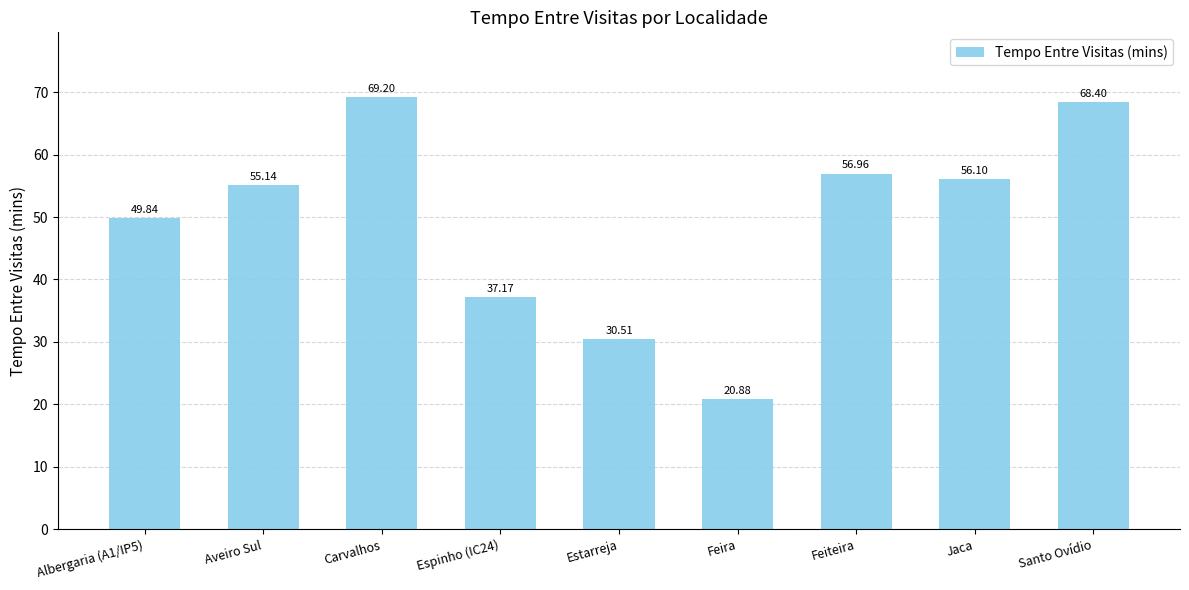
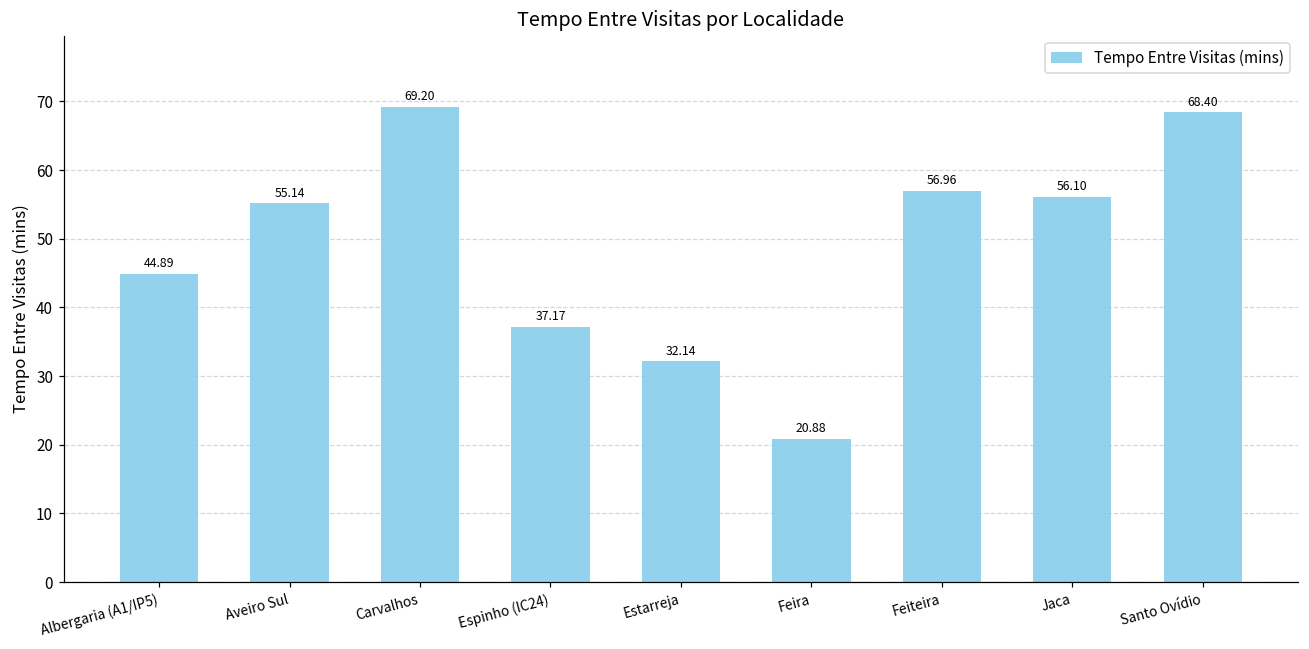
Albergaria (A1/IP5): 49.84 -> 44.89
Estarreja: 30.51 -> 32.14
